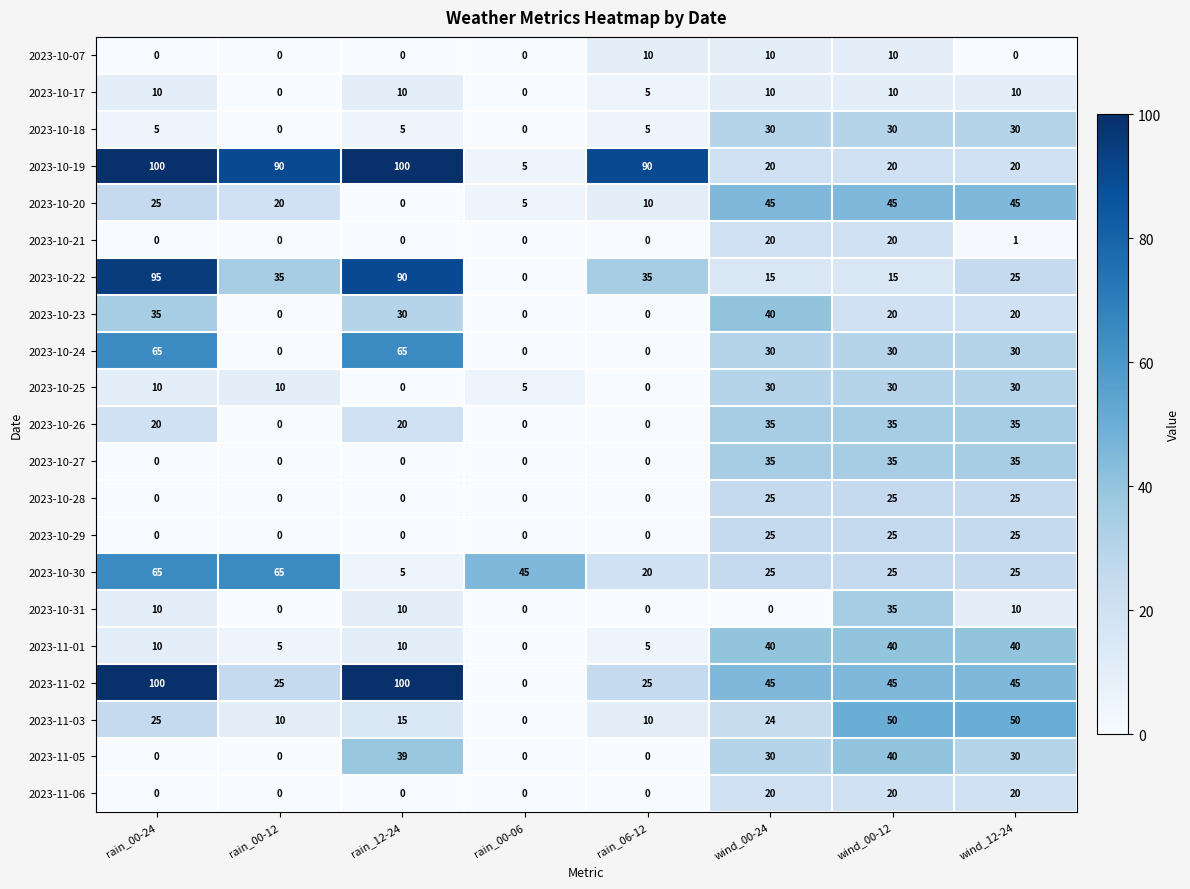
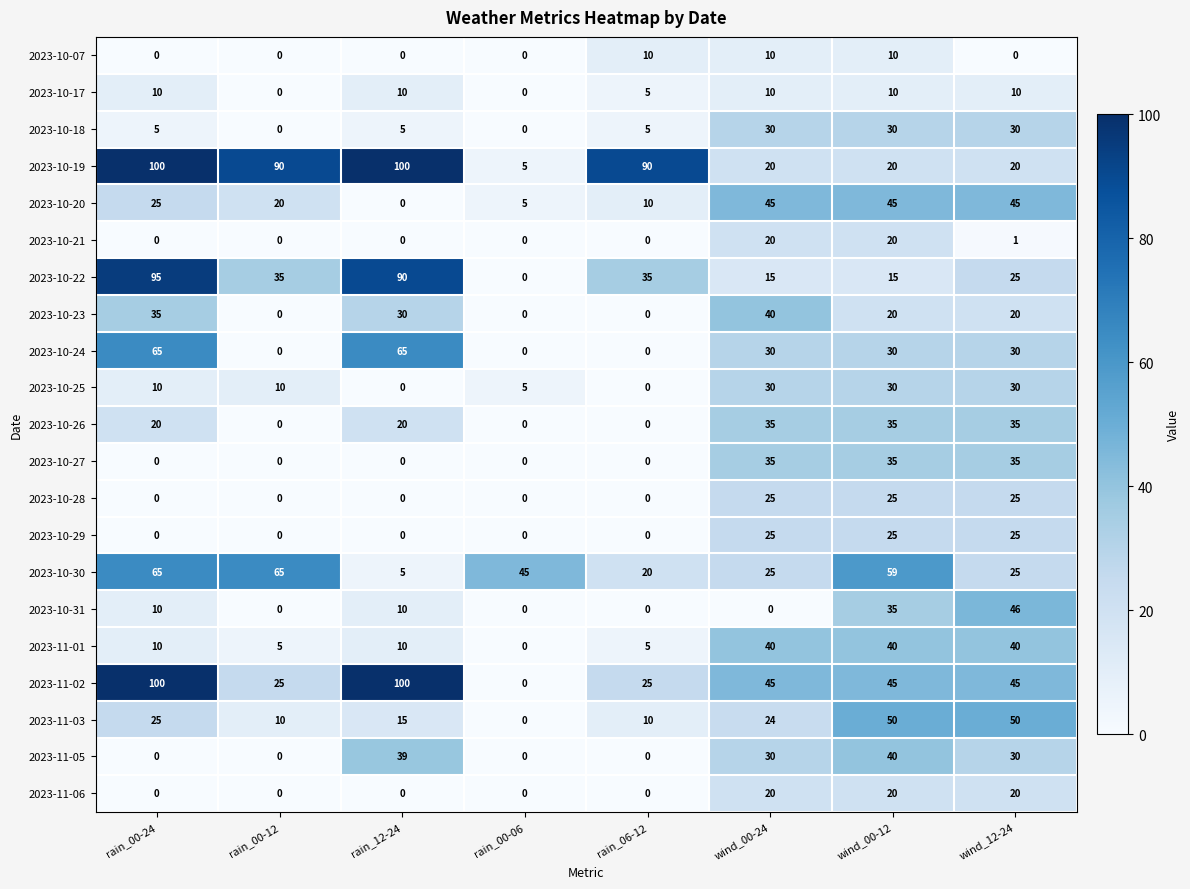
2023-10-30, wind_00-12: 25 -> 59
2023-10-31, wind_12-24: 10 -> 46
